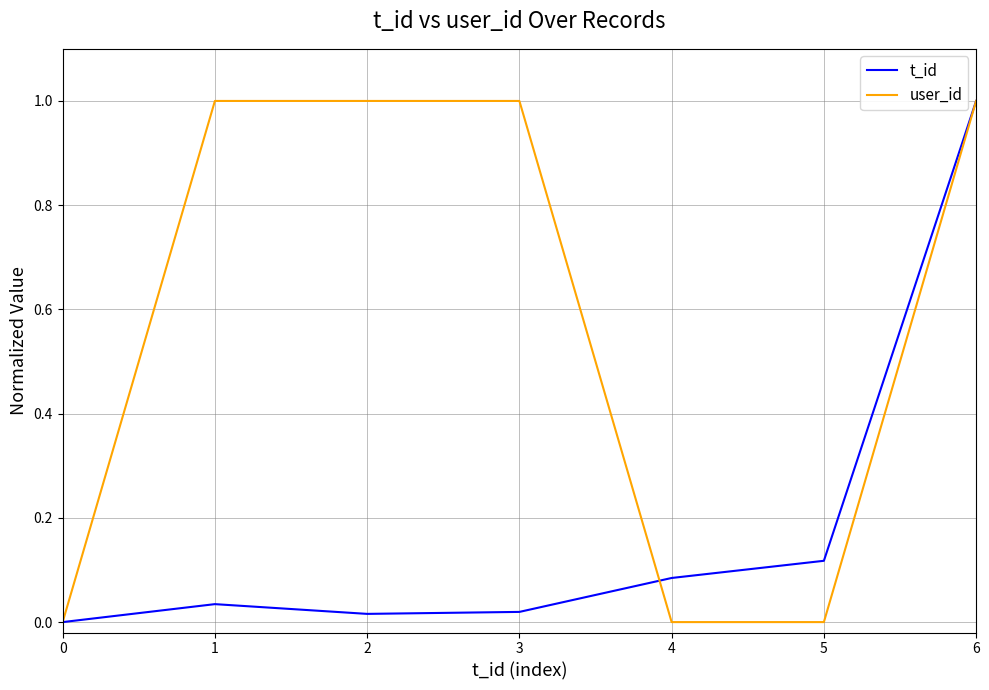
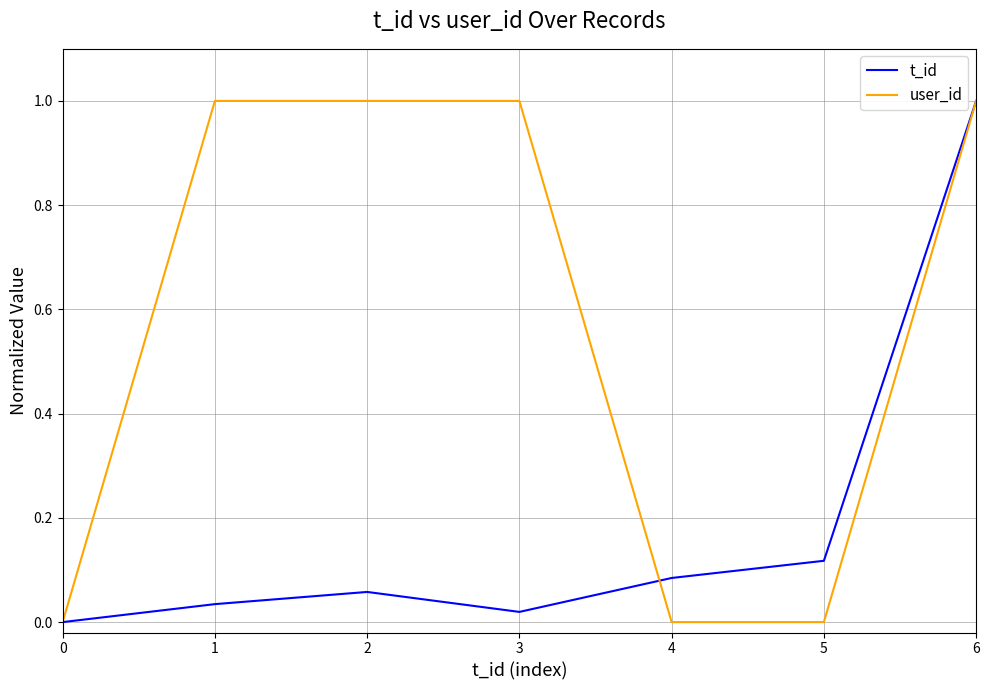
t_id, 2: 0.02 -> 0.06
